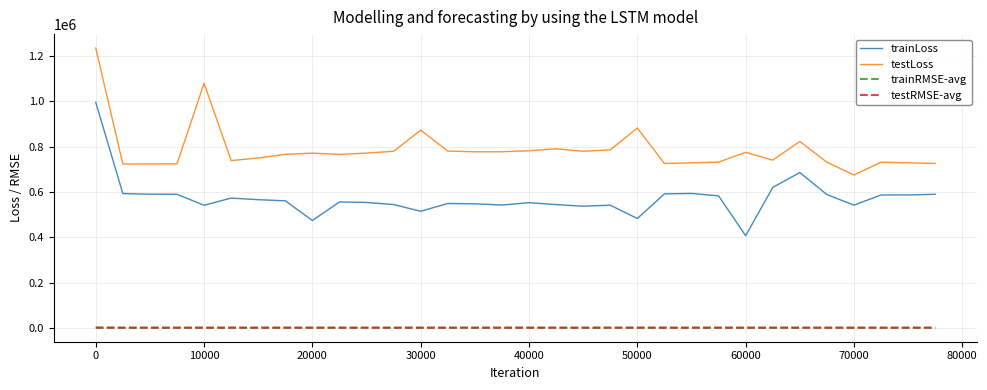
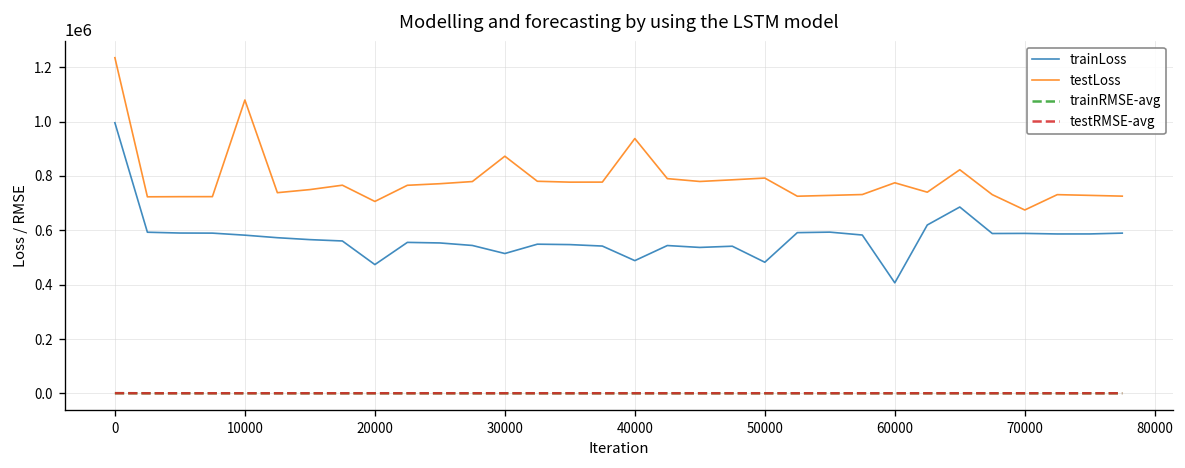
trainLoss, 10000: 540000 -> 580000
testLoss, 20000: 770000 -> 710000
trainLoss, 40000: 550000 -> 490000
testLoss, 40000: 780000 -> 940000
testLoss, 50000: 880000 -> 790000
trainLoss, 70000: 540000 -> 590000
